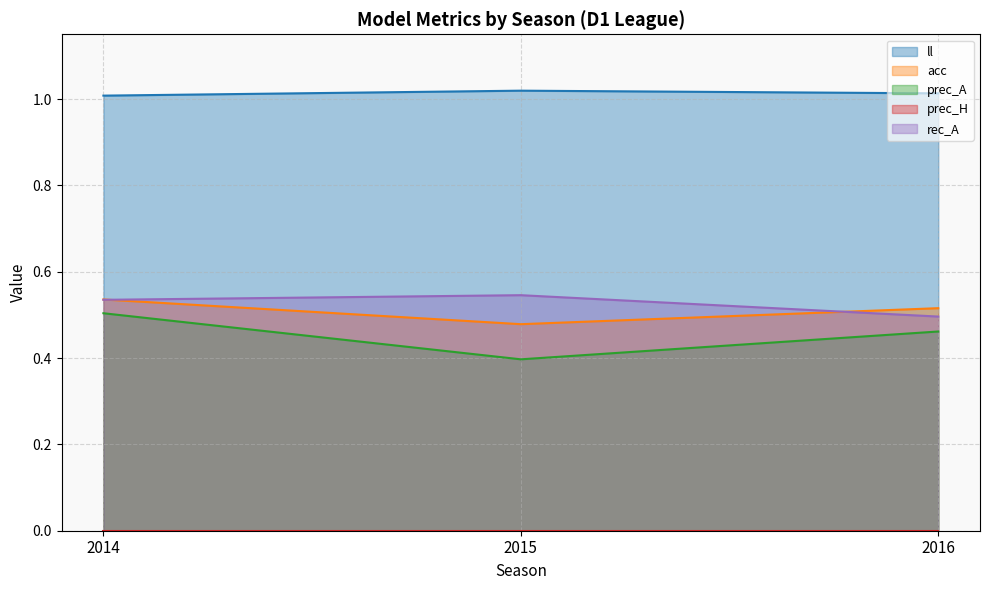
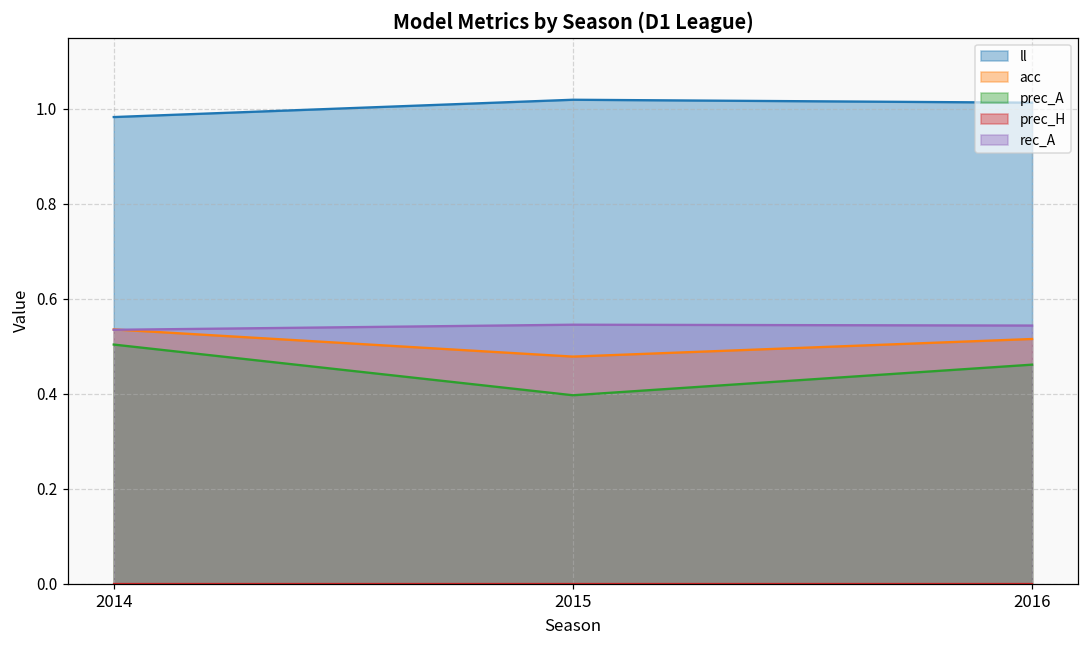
ll, 2014: 1.01 -> 0.98
rec_A, 2016: 0.50 -> 0.54
